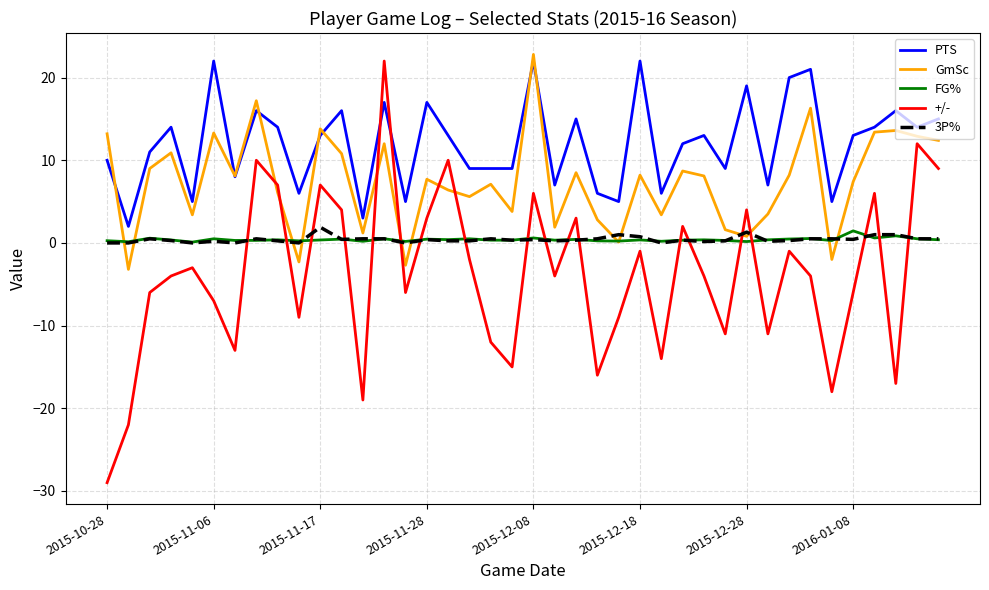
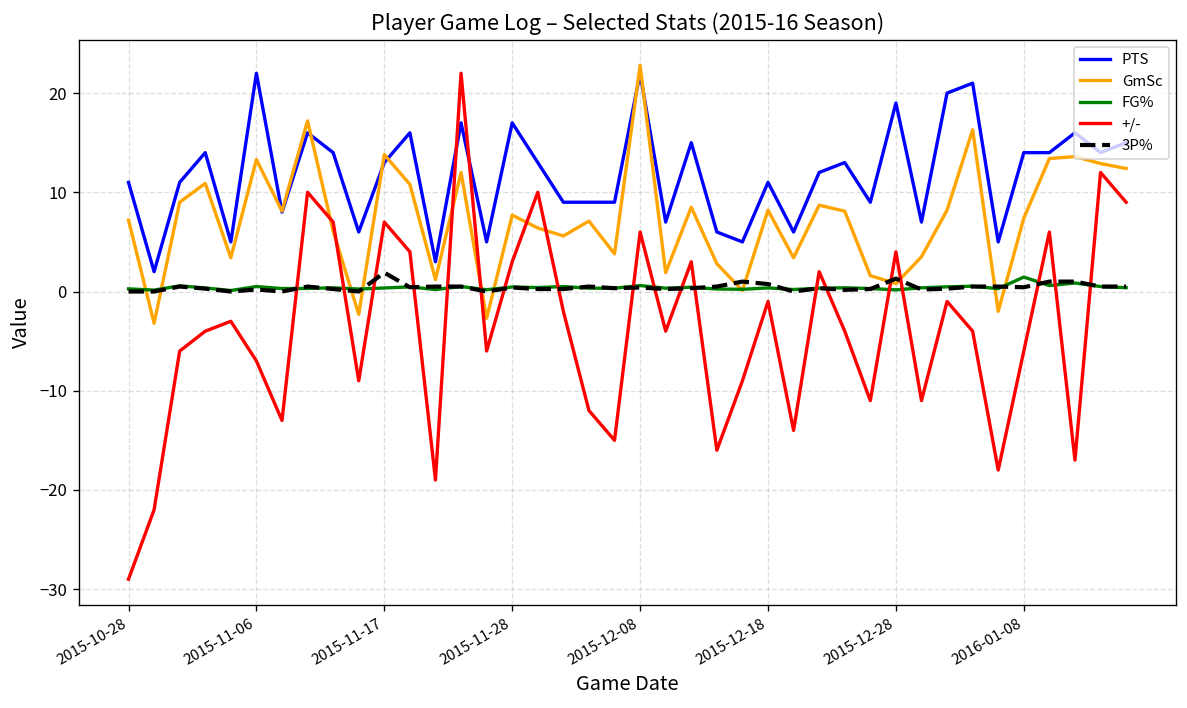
PTS, 2015-10-28: 10 -> 11
GmSc, 2015-10-28: 13 -> 7
PTS, 2015-12-18: 22 -> 11
PTS, 2016-01-08: 13 -> 14
